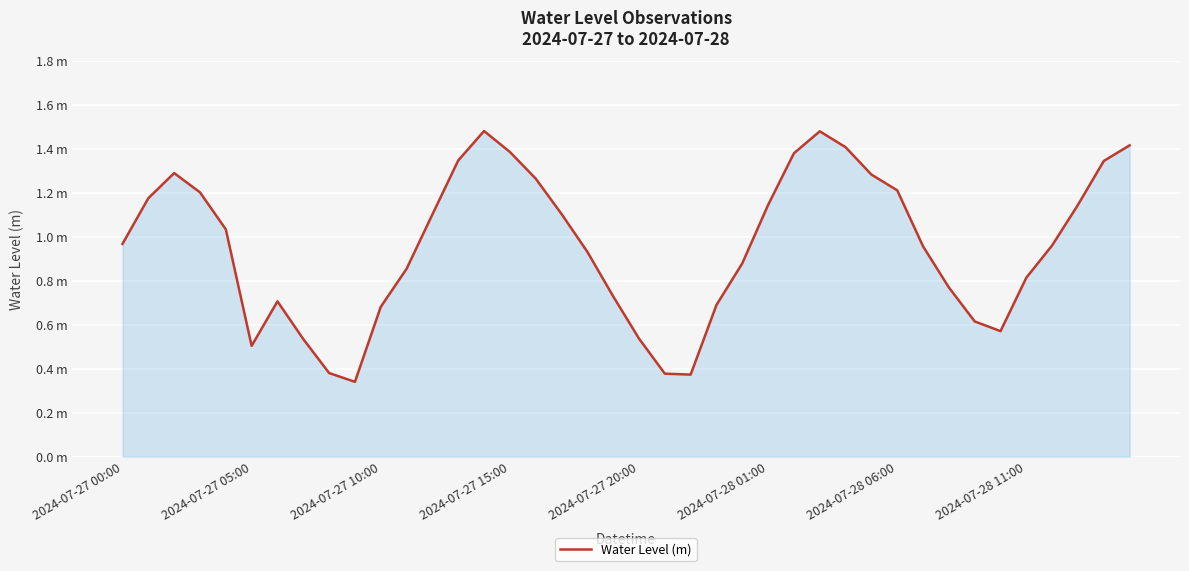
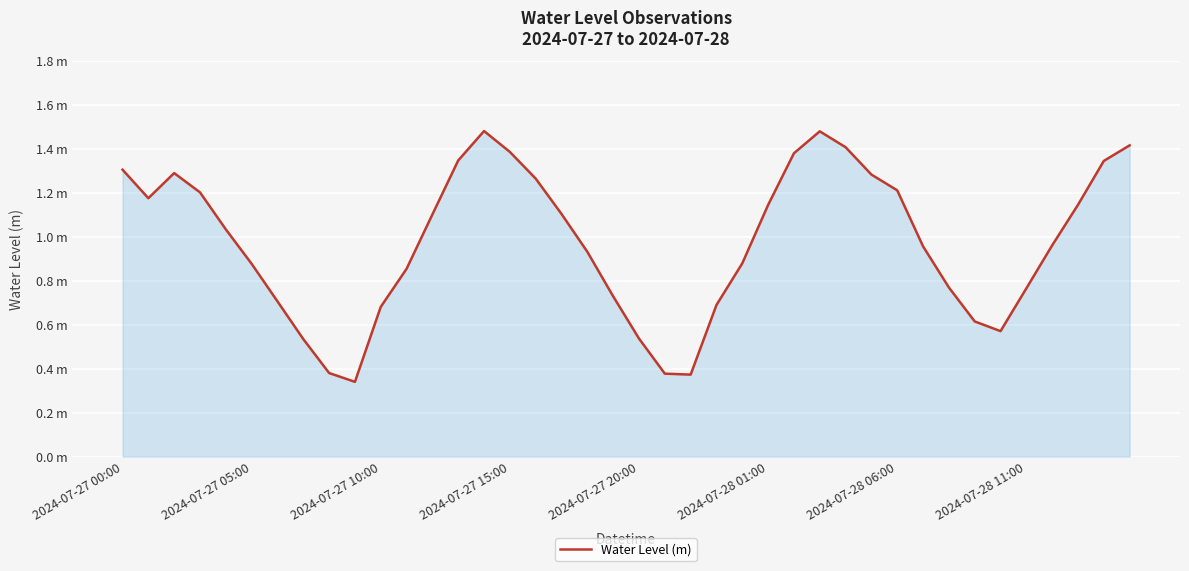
2024-07-27 00:00: 0.97 m -> 1.31 m
2024-07-27 05:00: 0.50 m -> 0.88 m
2024-07-28 11:00: 0.81 m -> 0.77 m
